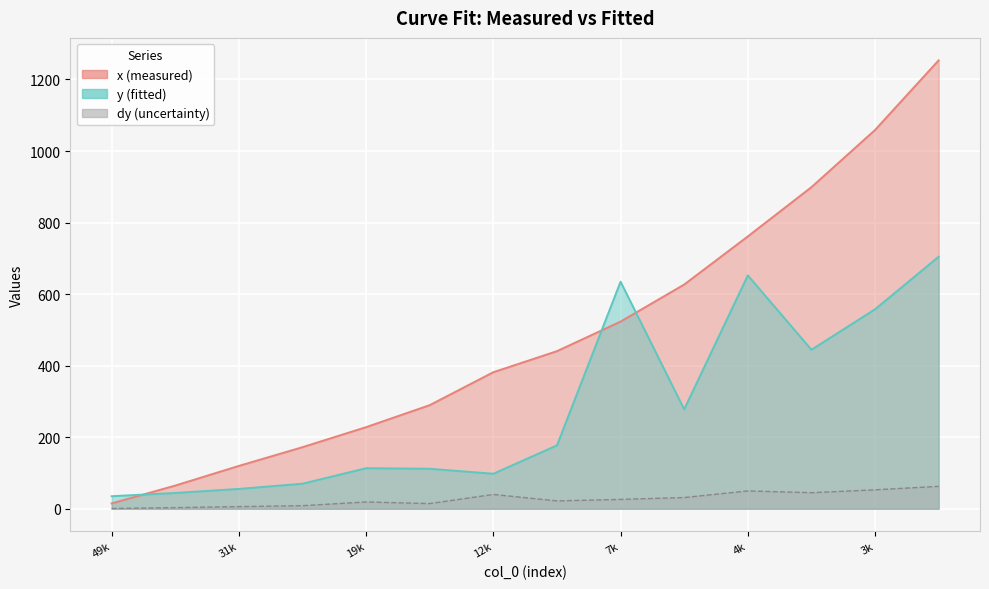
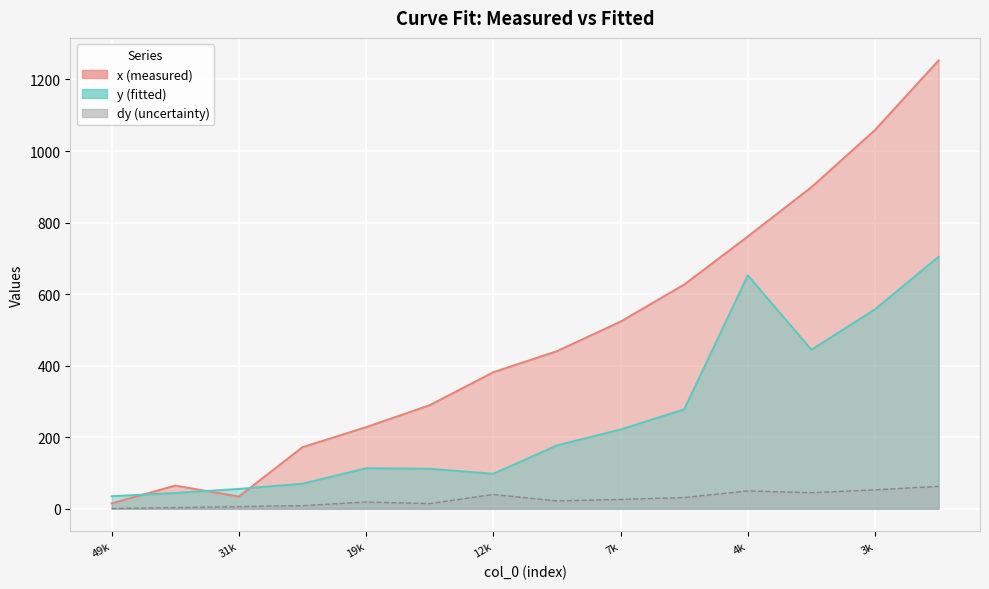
x (measured), 31k: 120 -> 30
y (fitted), 7k: 630 -> 220
